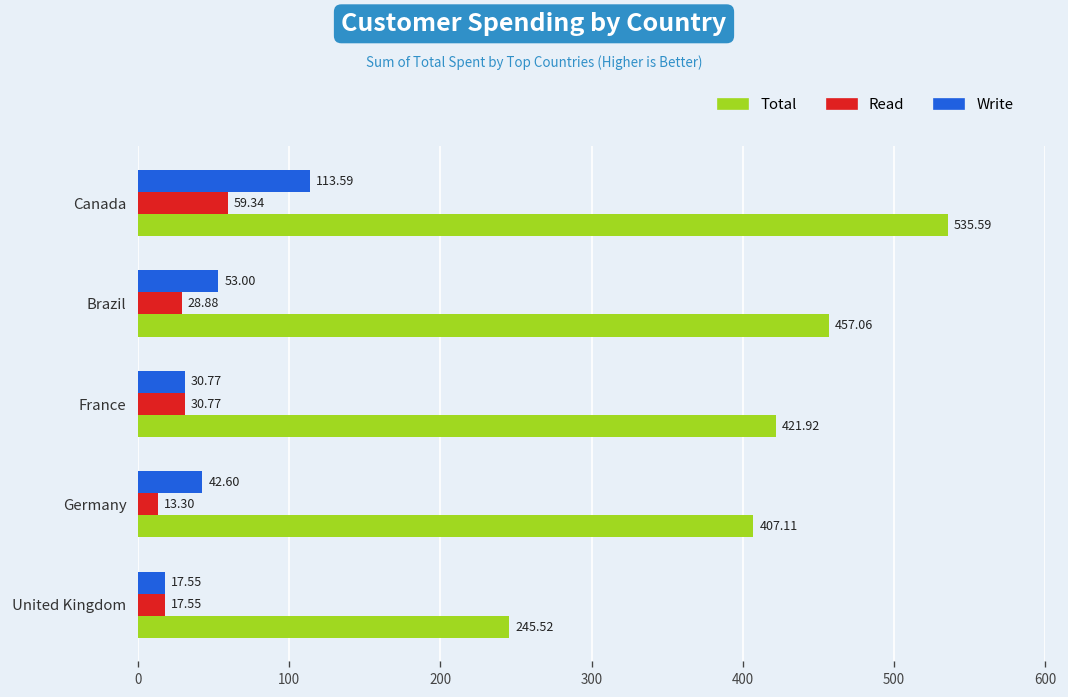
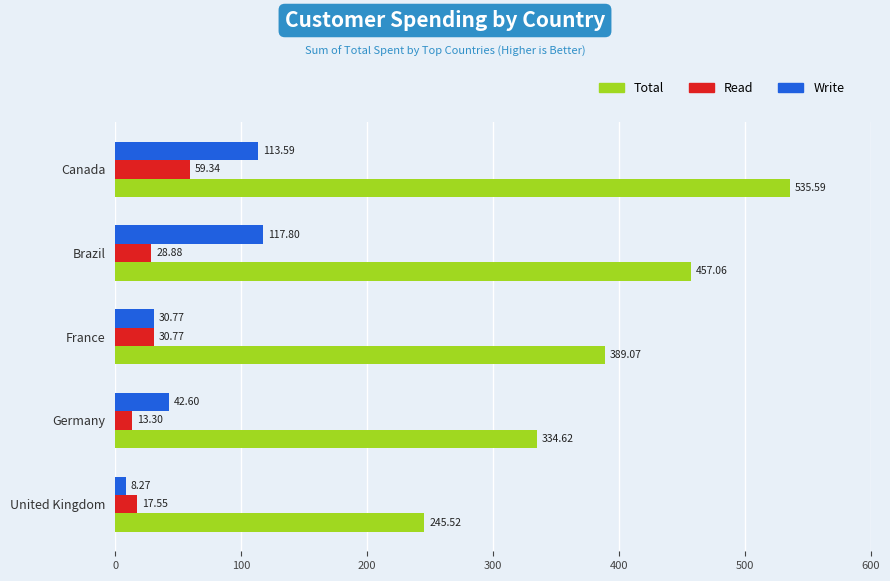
Write, Brazil: 53.00 -> 117.80
Total, France: 421.92 -> 389.07
Total, Germany: 407.11 -> 334.62
Write, United Kingdom: 17.55 -> 8.27
